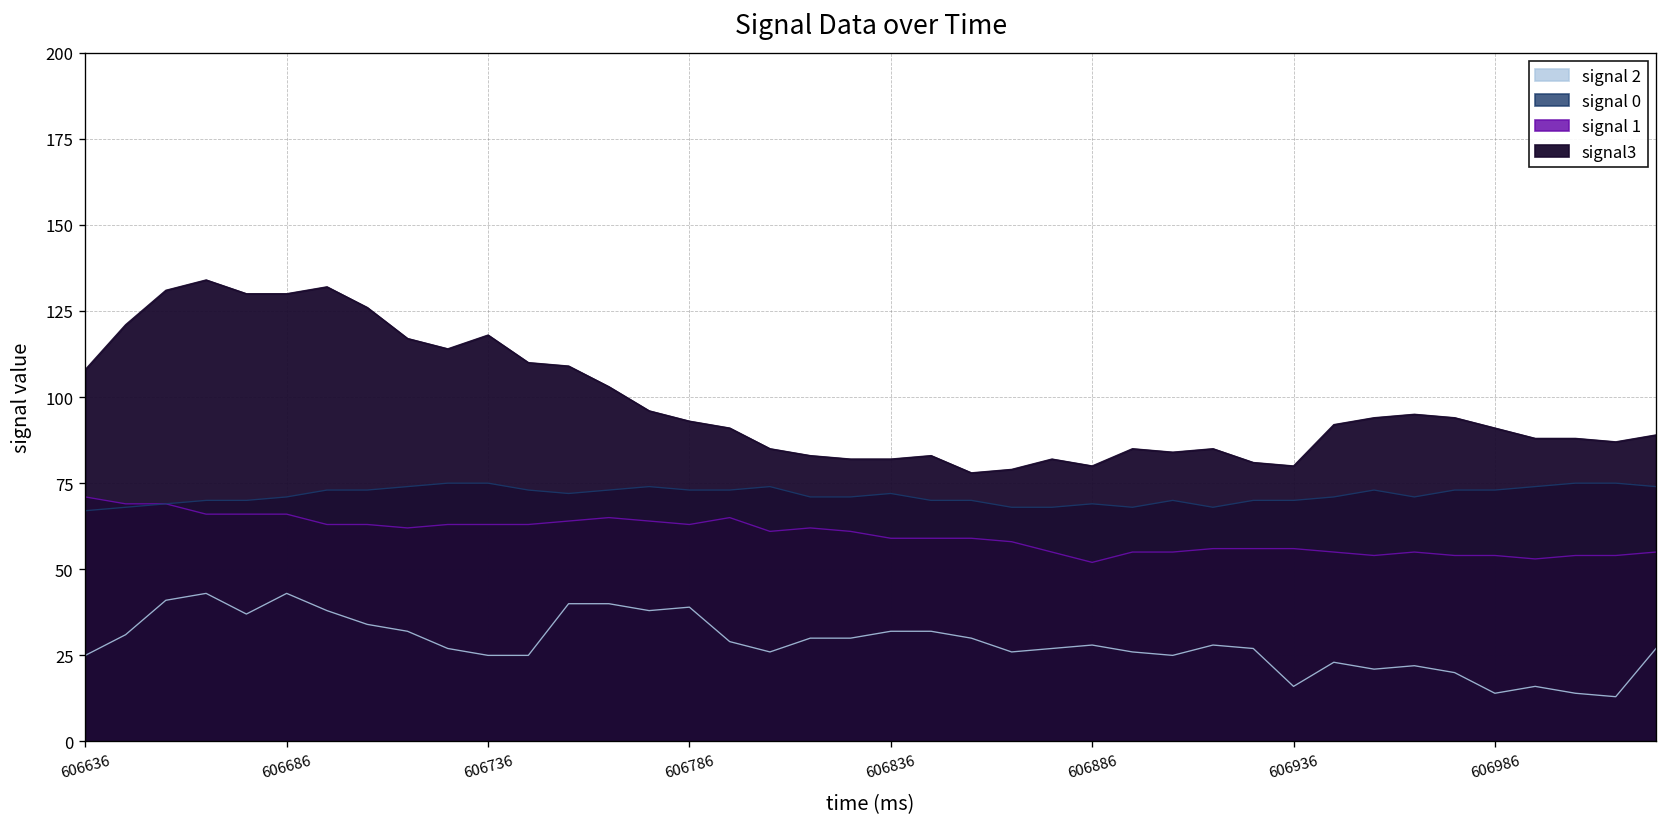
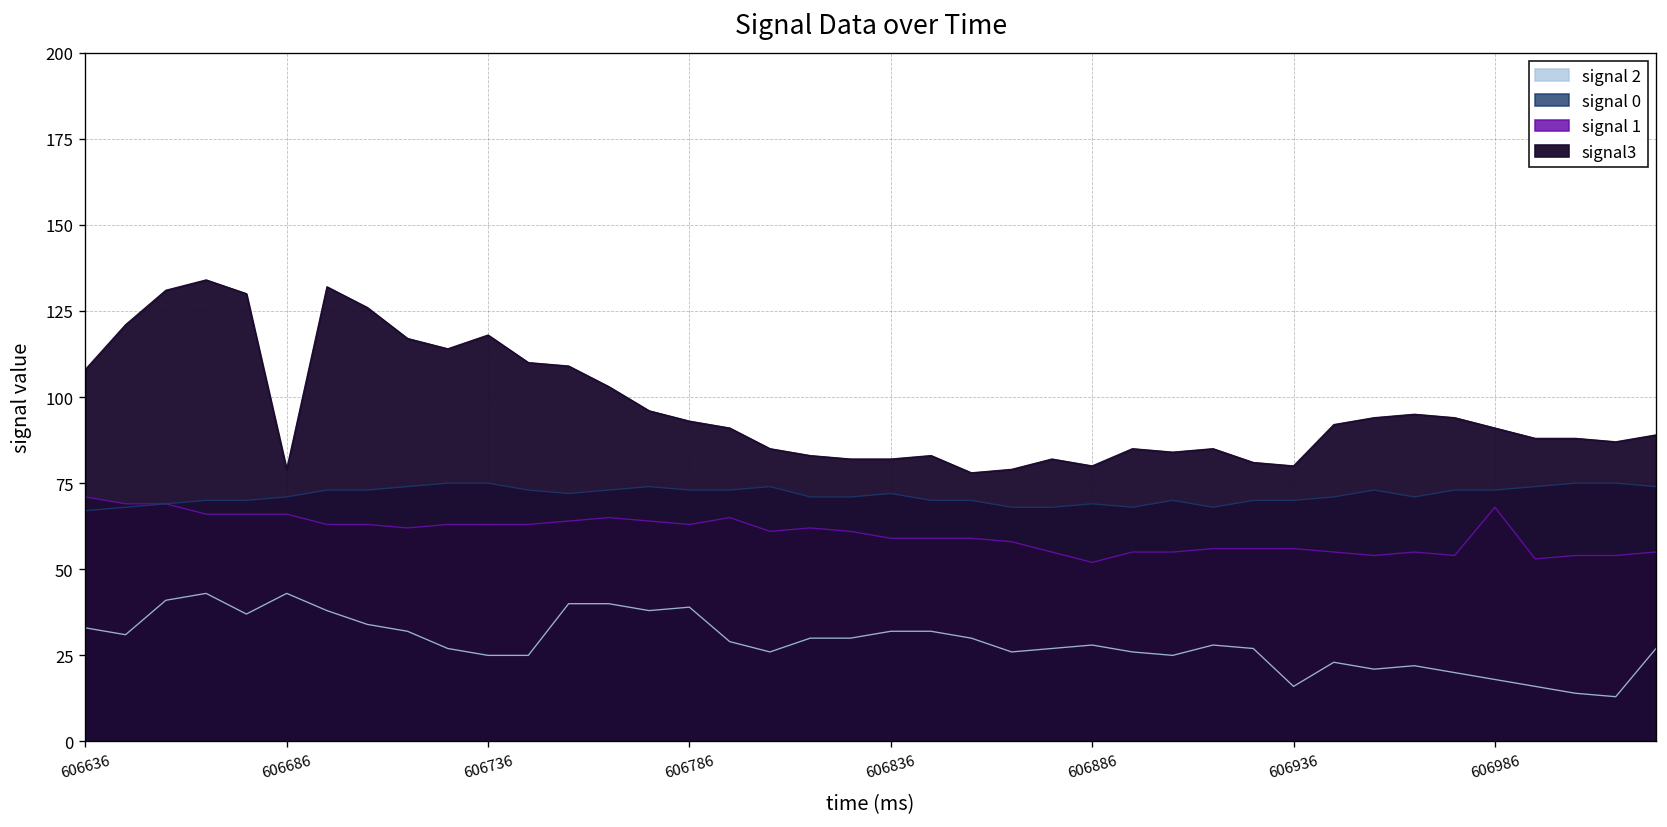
signal 2, 606636: 25 -> 33
signal3, 606686: 130 -> 79
signal 2, 606986: 14 -> 18
signal 1, 606986: 54 -> 68
